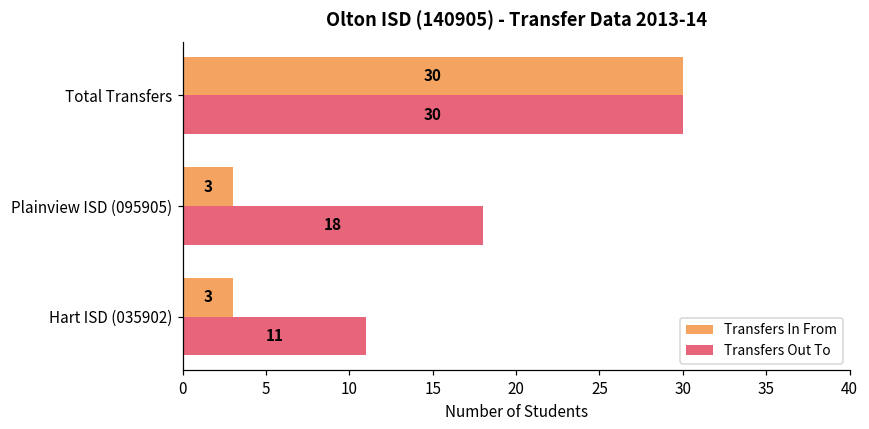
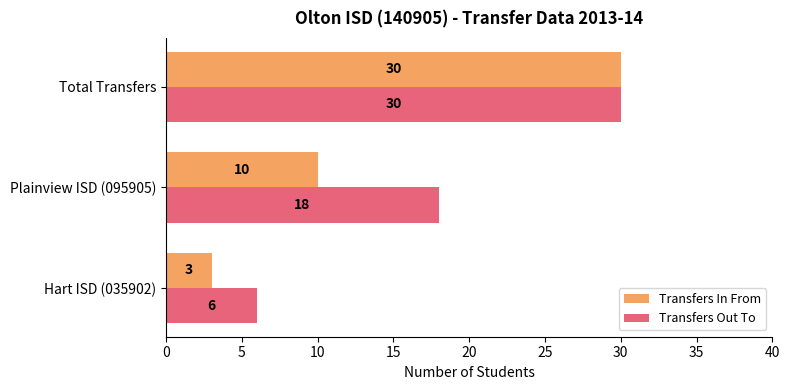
Transfers In From, Plainview ISD (095905): 3 -> 10
Transfers Out To, Hart ISD (035902): 11 -> 6
